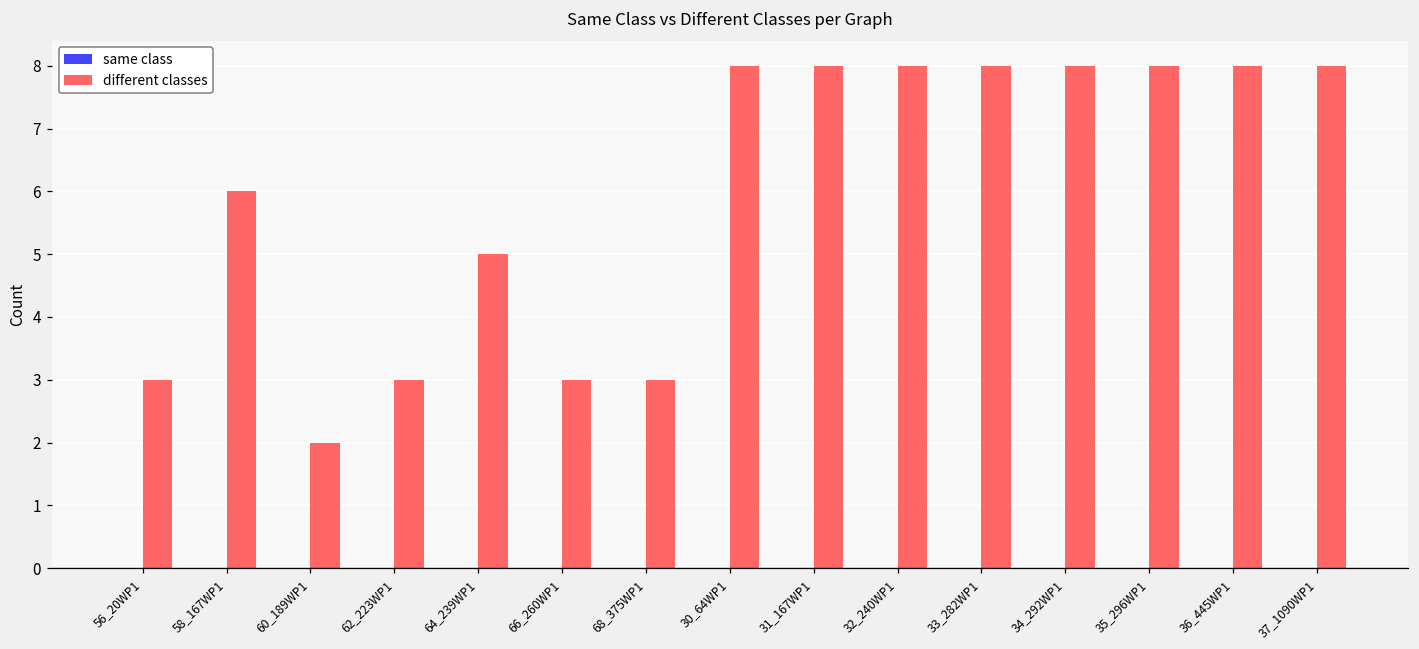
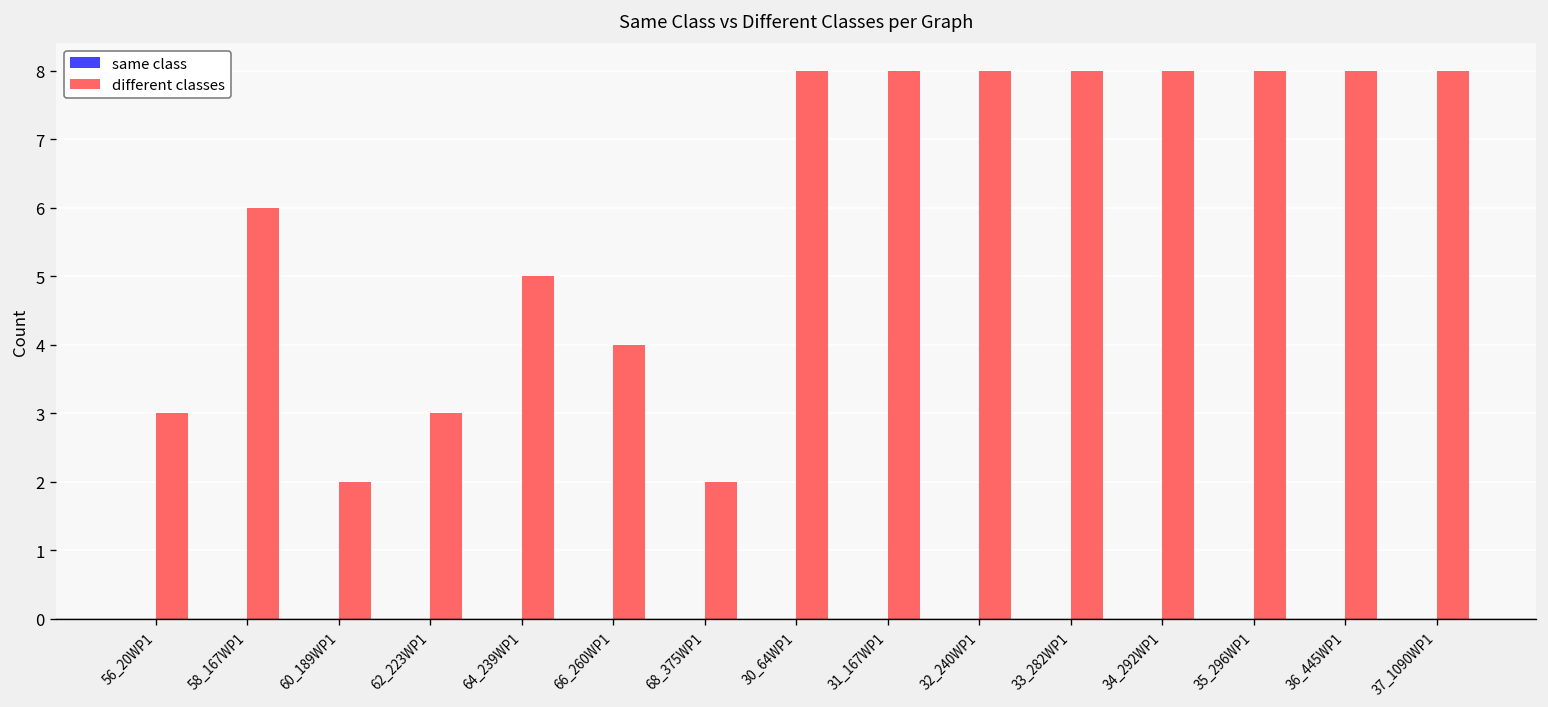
different classes, 66_260WP1: 3 -> 4
different classes, 68_375WP1: 3 -> 2
